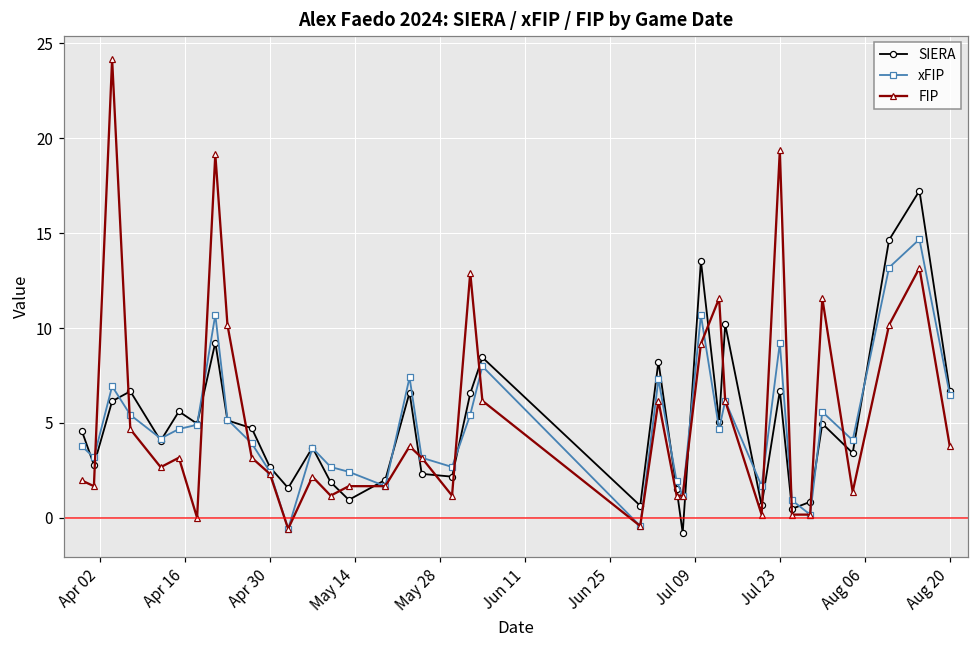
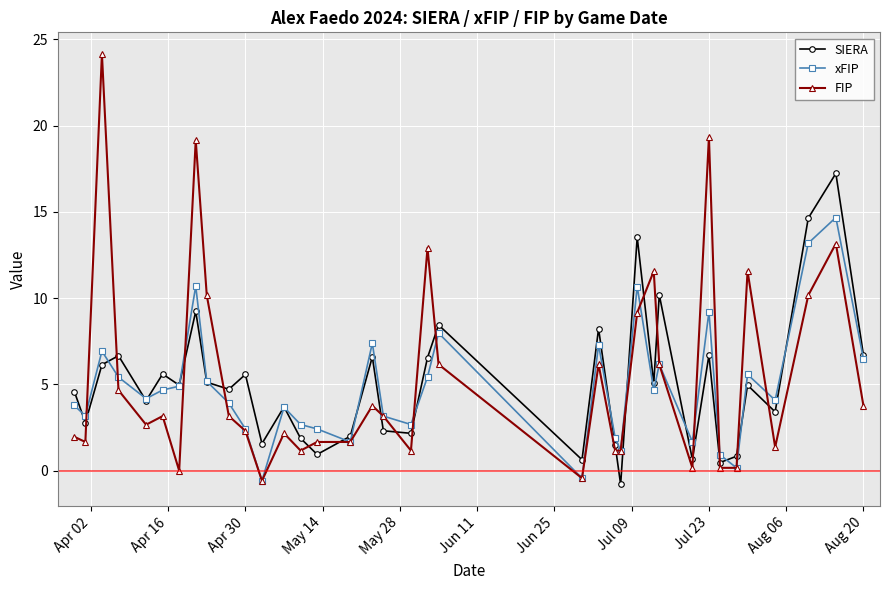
SIERA, Apr 30: 2.7 -> 5.6
